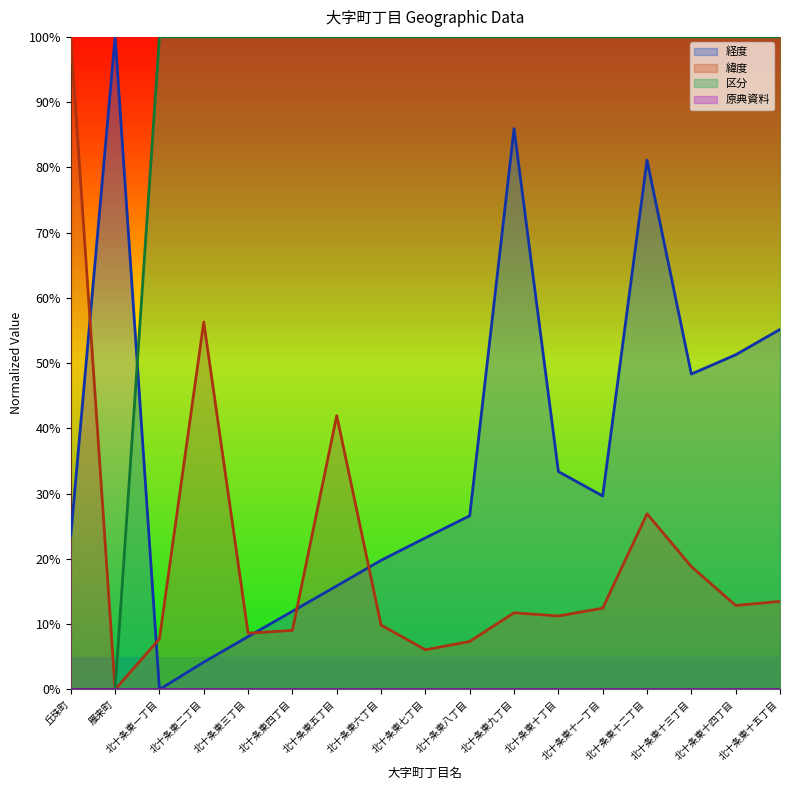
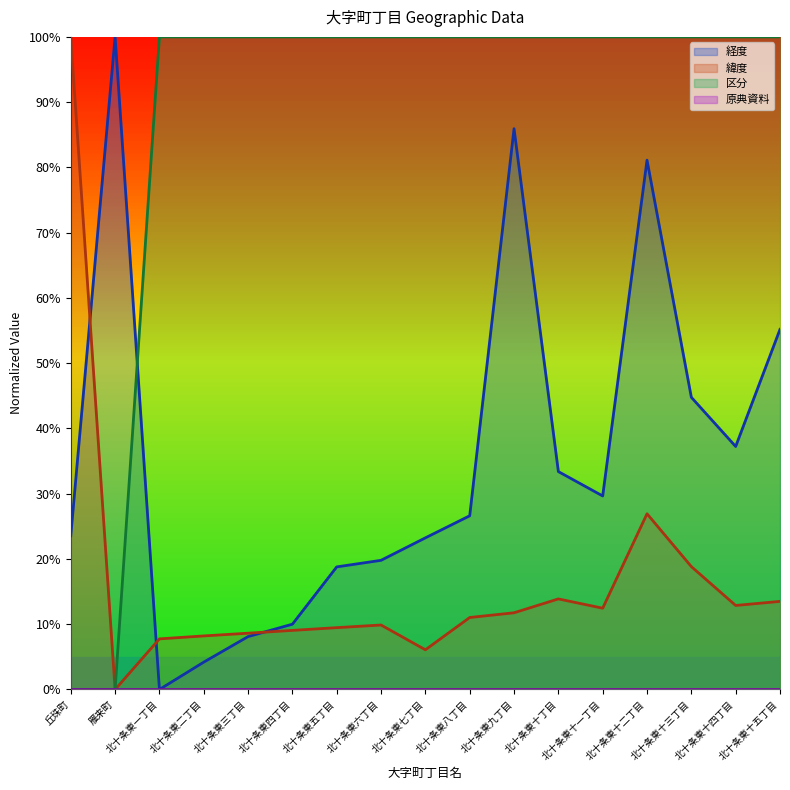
緯度, 北十条東二丁目: 56% -> 8%
経度, 北十条東四丁目: 12% -> 10%
経度, 北十条東五丁目: 16% -> 19%
緯度, 北十条東五丁目: 42% -> 9%
緯度, 北十条東八丁目: 7% -> 11%
緯度, 北十条東十丁目: 11% -> 14%
経度, 北十条東十三丁目: 48% -> 45%
経度, 北十条東十四丁目: 51% -> 37%
